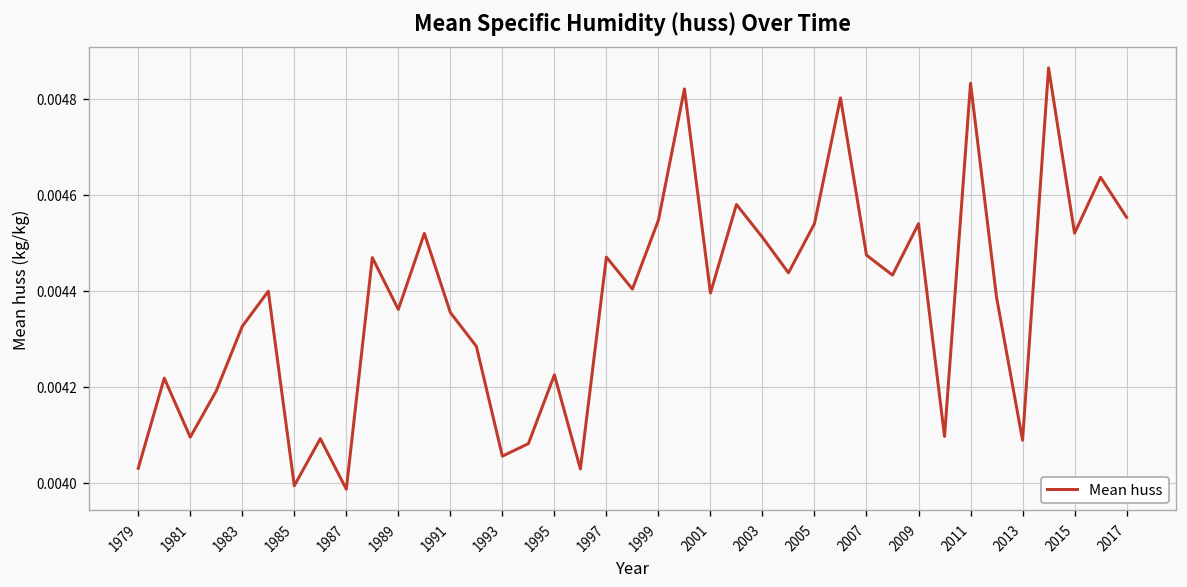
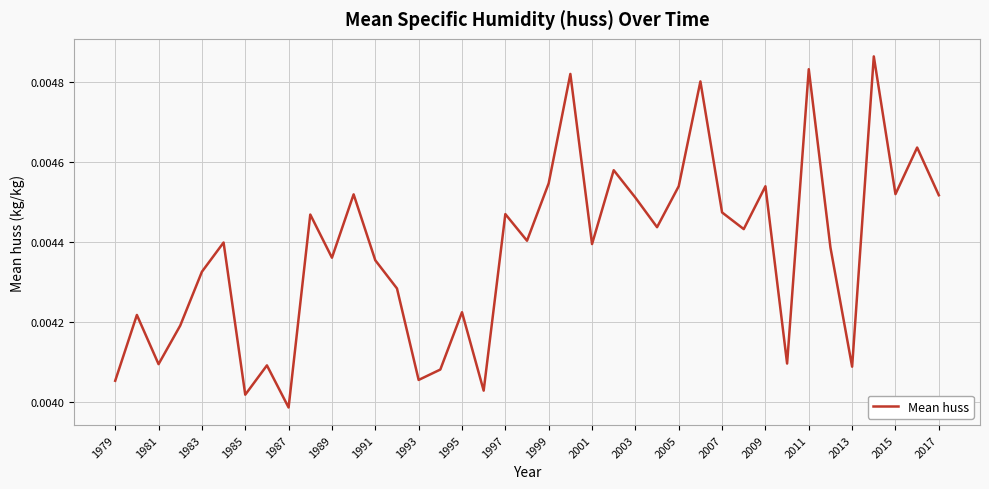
1979: 0.00403 -> 0.00405
1985: 0.00399 -> 0.00402
2017: 0.00455 -> 0.00452
